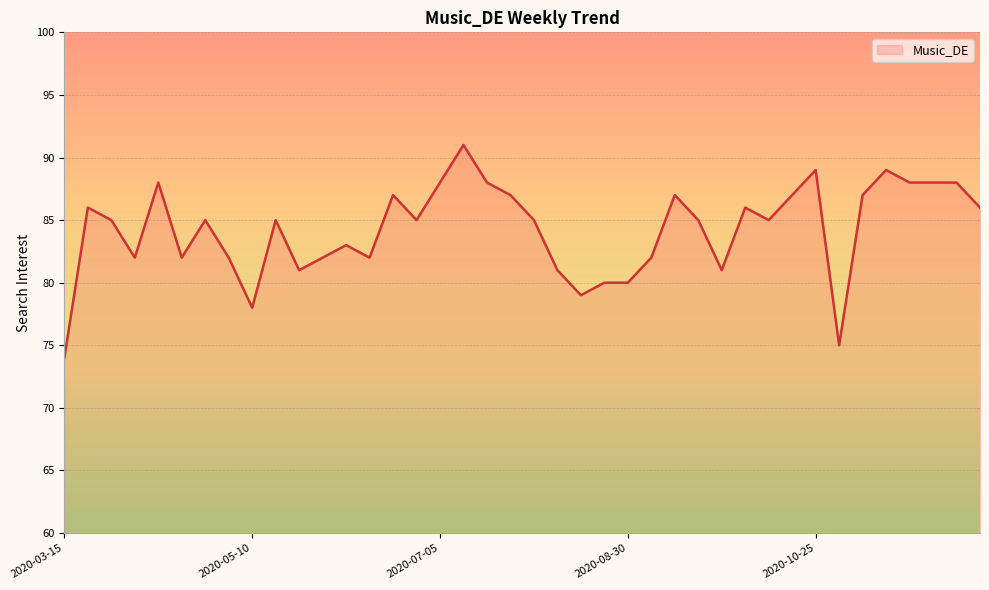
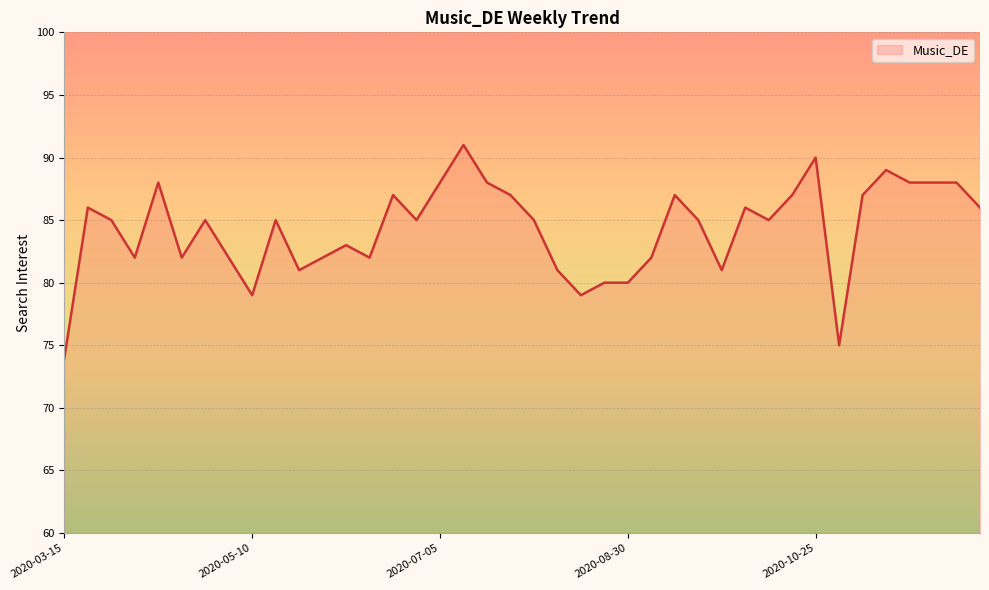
2020-05-10: 78 -> 79
2020-10-25: 89 -> 90
